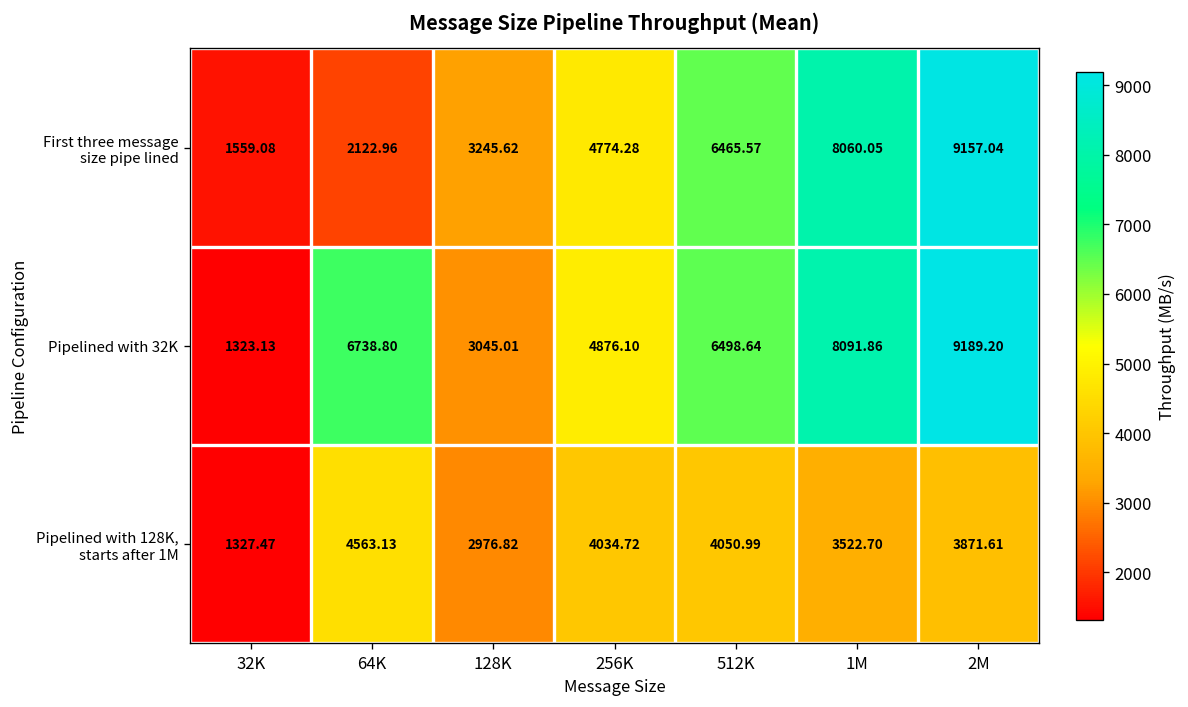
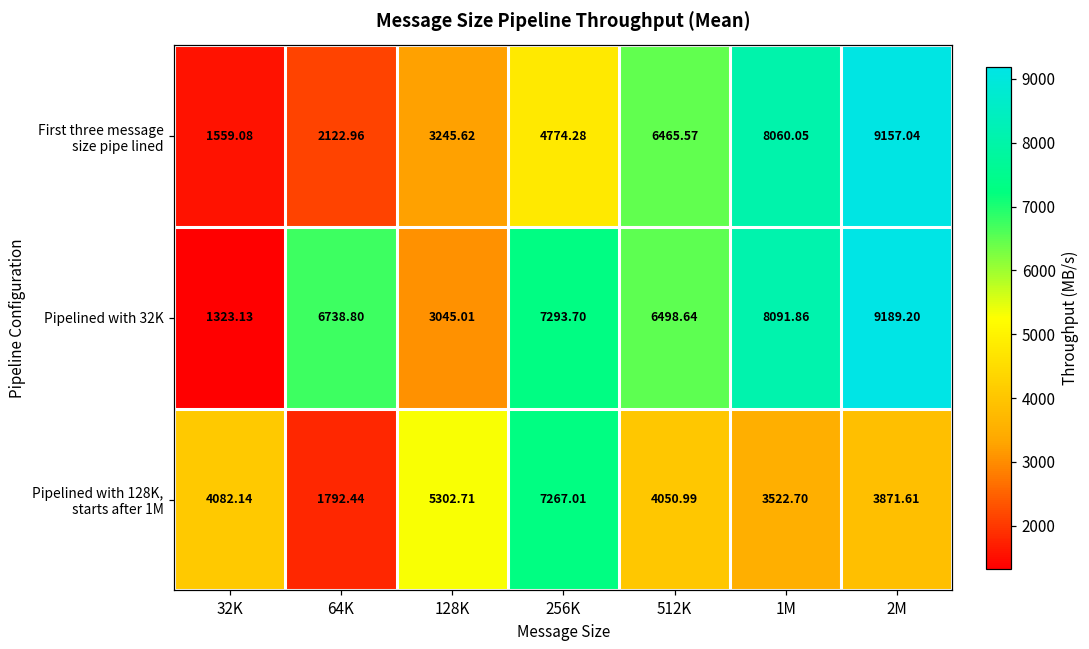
Pipelined with 32K, 256K: 4876.10 -> 7293.70
Pipelined with 128K, starts after 1M, 32K: 1327.47 -> 4082.14
Pipelined with 128K, starts after 1M, 64K: 4563.13 -> 1792.44
Pipelined with 128K, starts after 1M, 128K: 2976.82 -> 5302.71
Pipelined with 128K, starts after 1M, 256K: 4034.72 -> 7267.01
